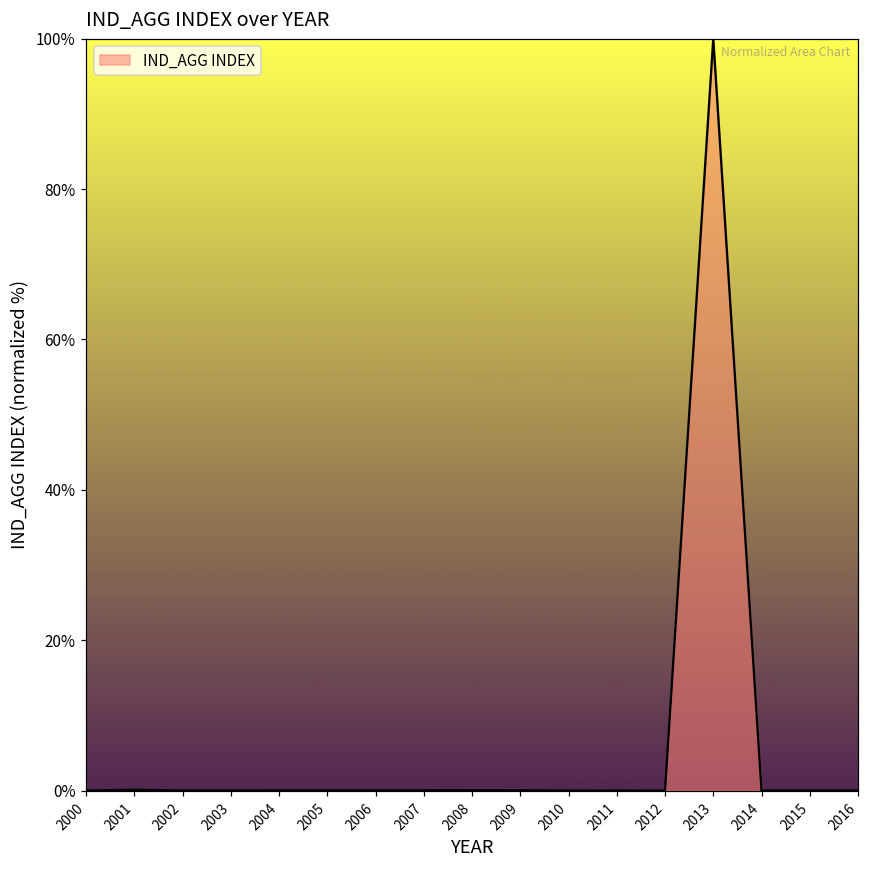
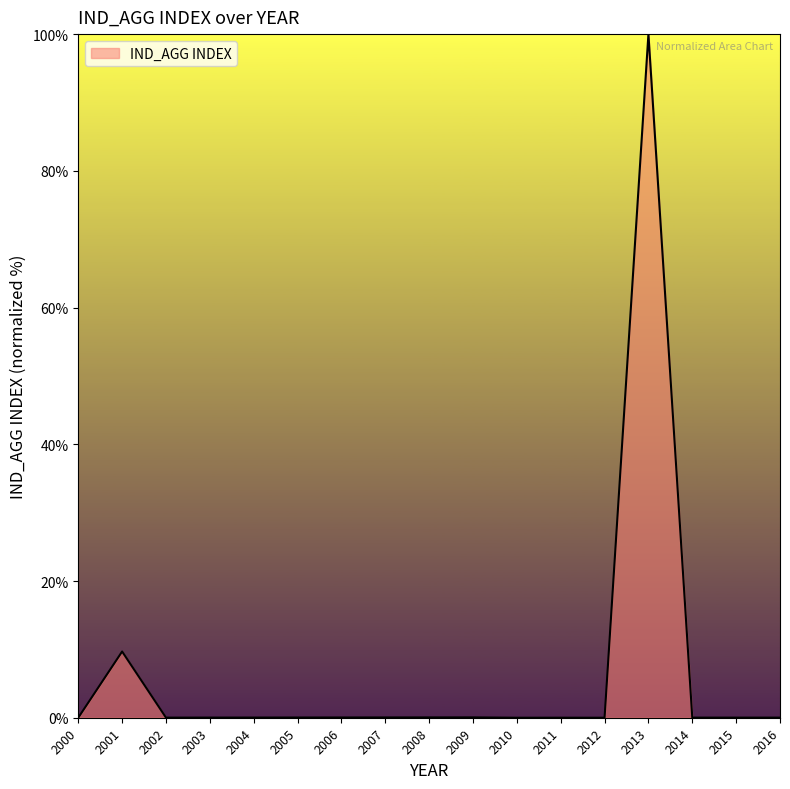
2001: 0% -> 10%
